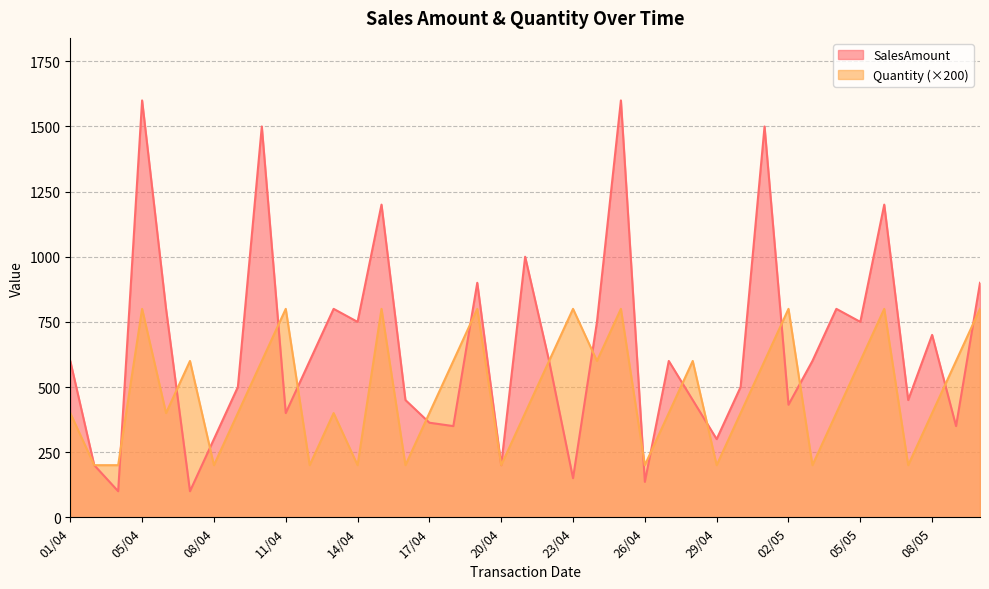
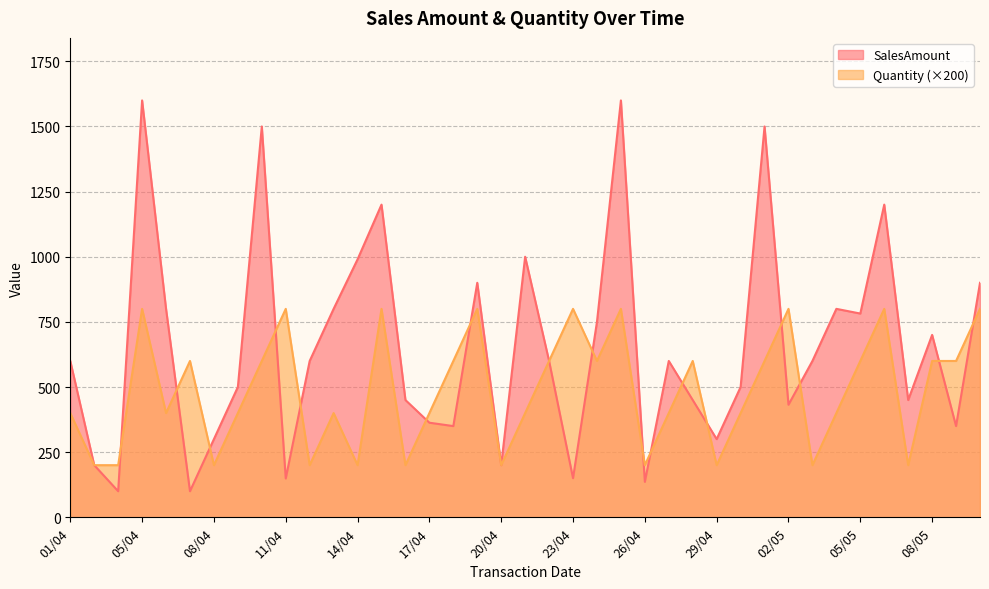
SalesAmount, 11/04: 400 -> 150
SalesAmount, 14/04: 750 -> 990
SalesAmount, 05/05: 750 -> 780
Quantity (×200), 08/05: 400 -> 600
